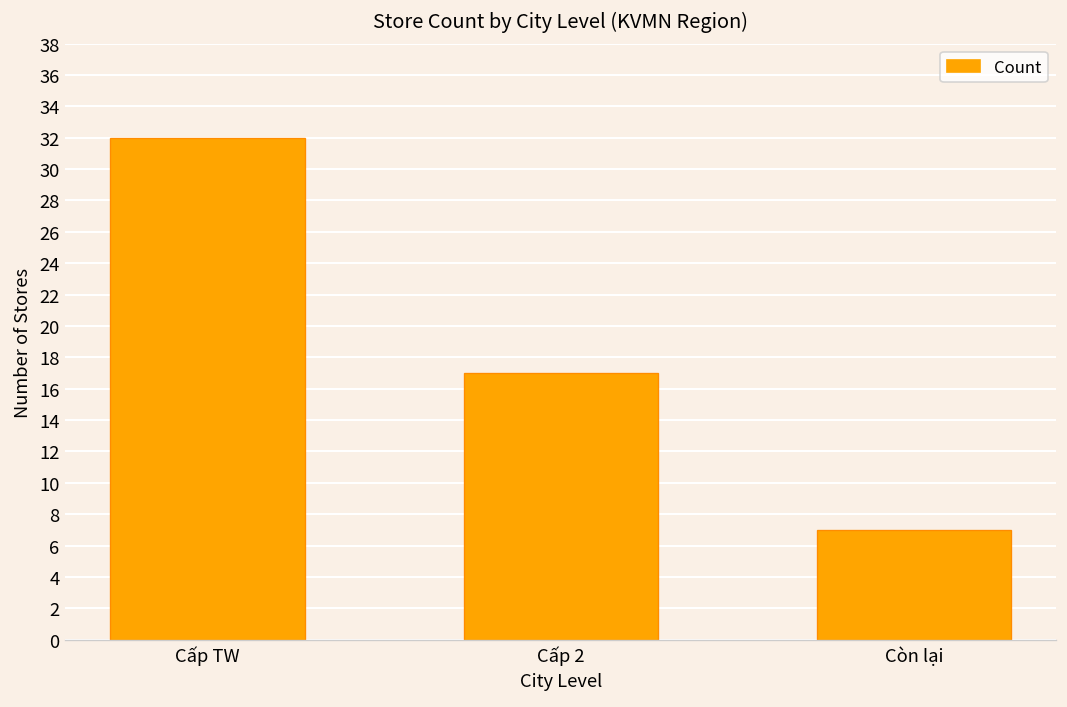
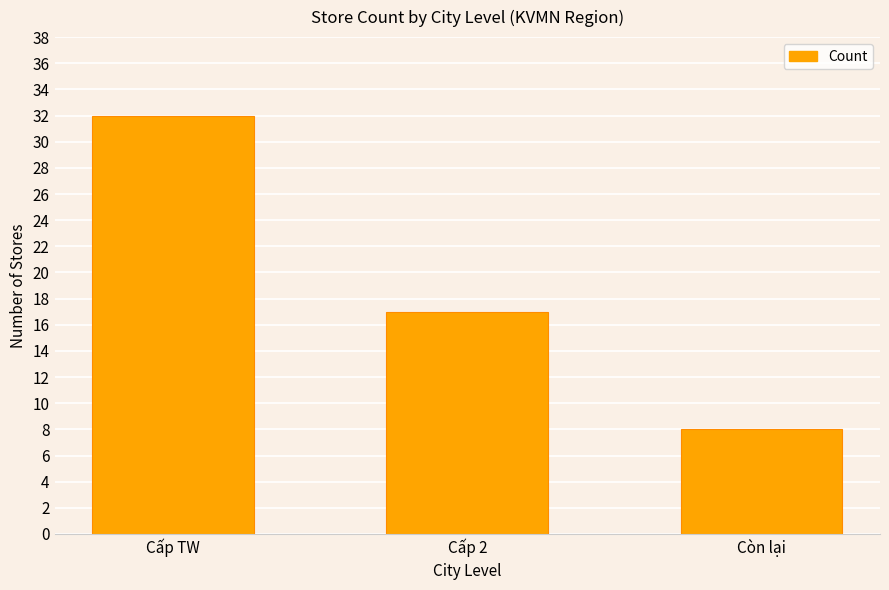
Còn lại: 7 -> 8
